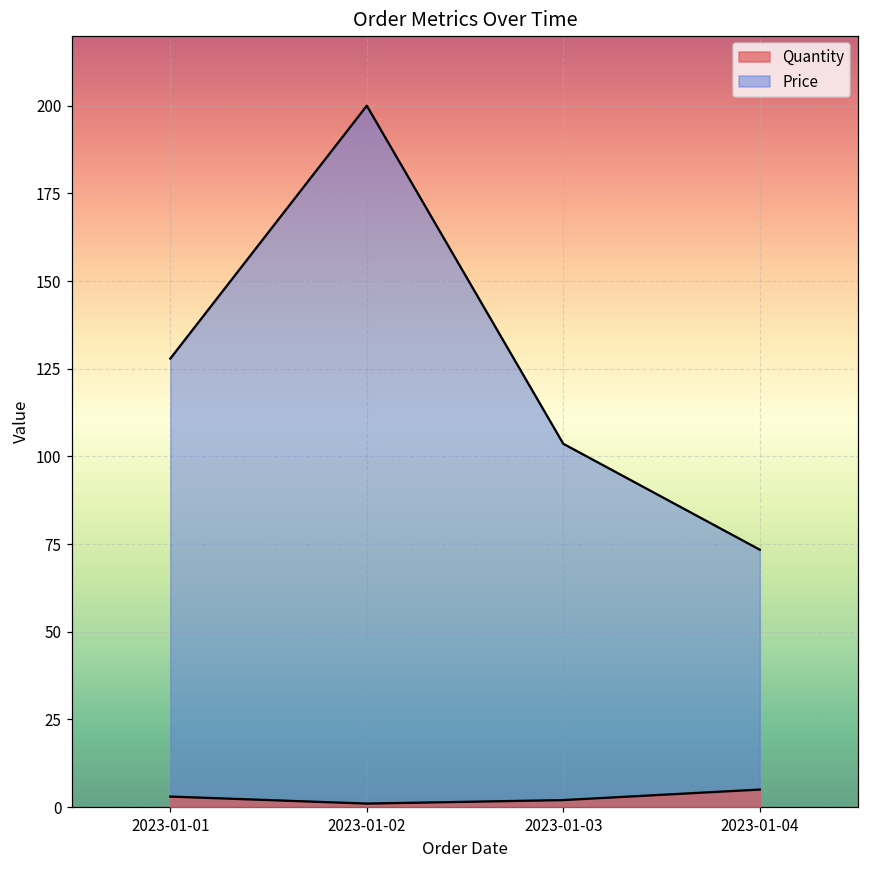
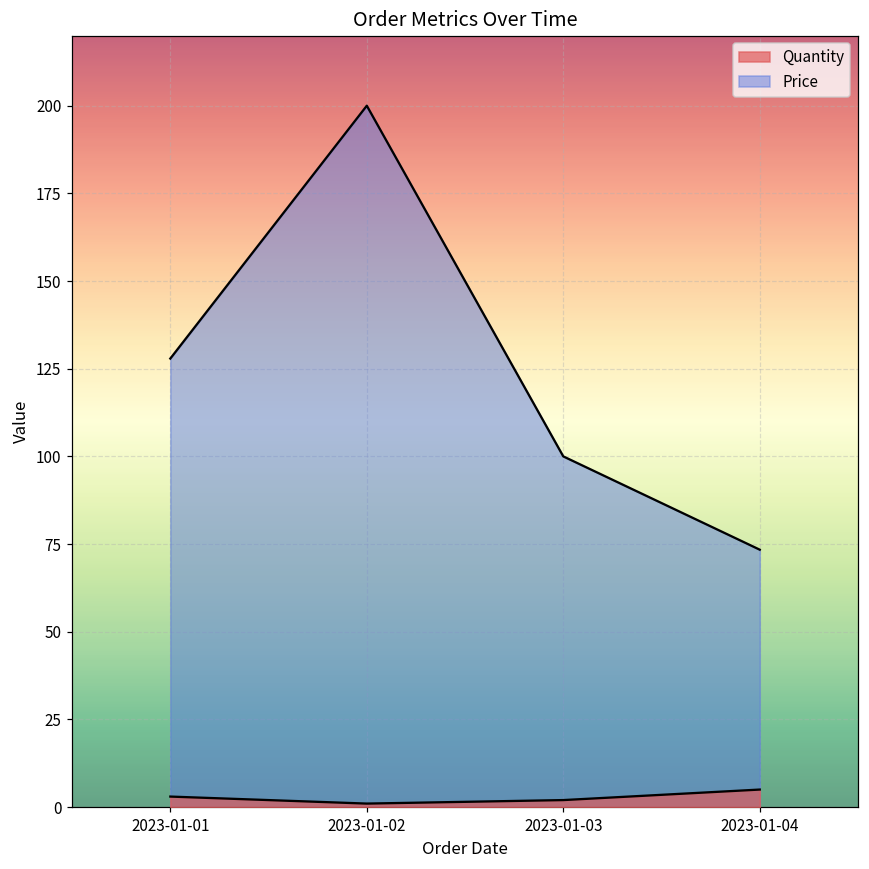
Price, 2023-01-03: 104 -> 100
